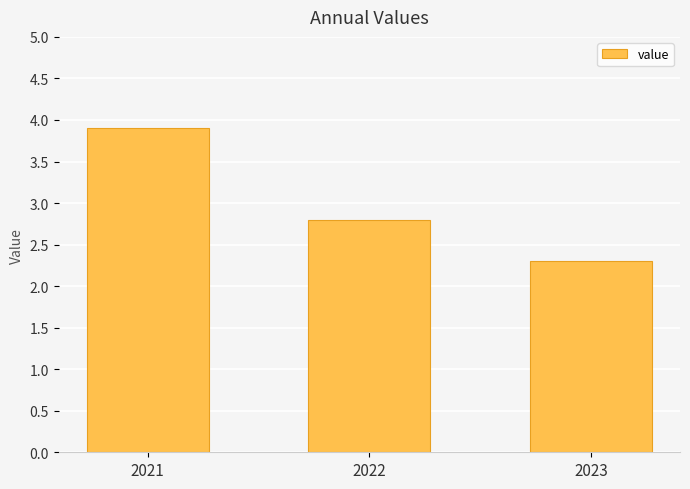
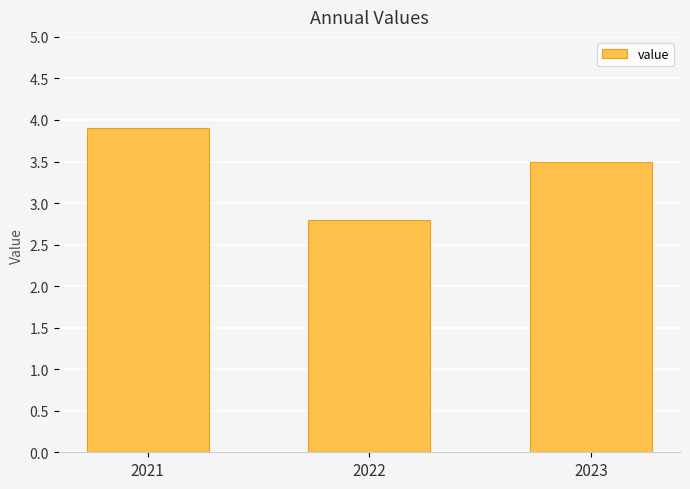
2023: 2.3 -> 3.5
